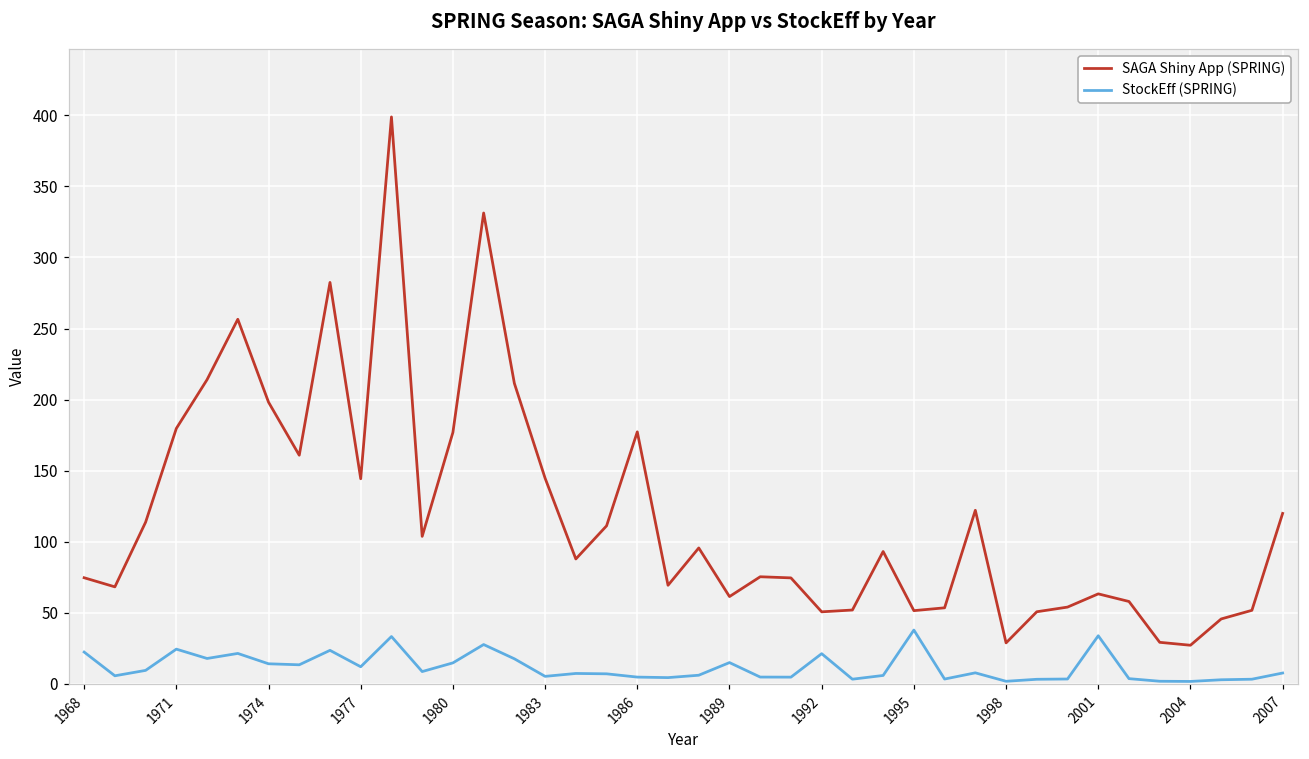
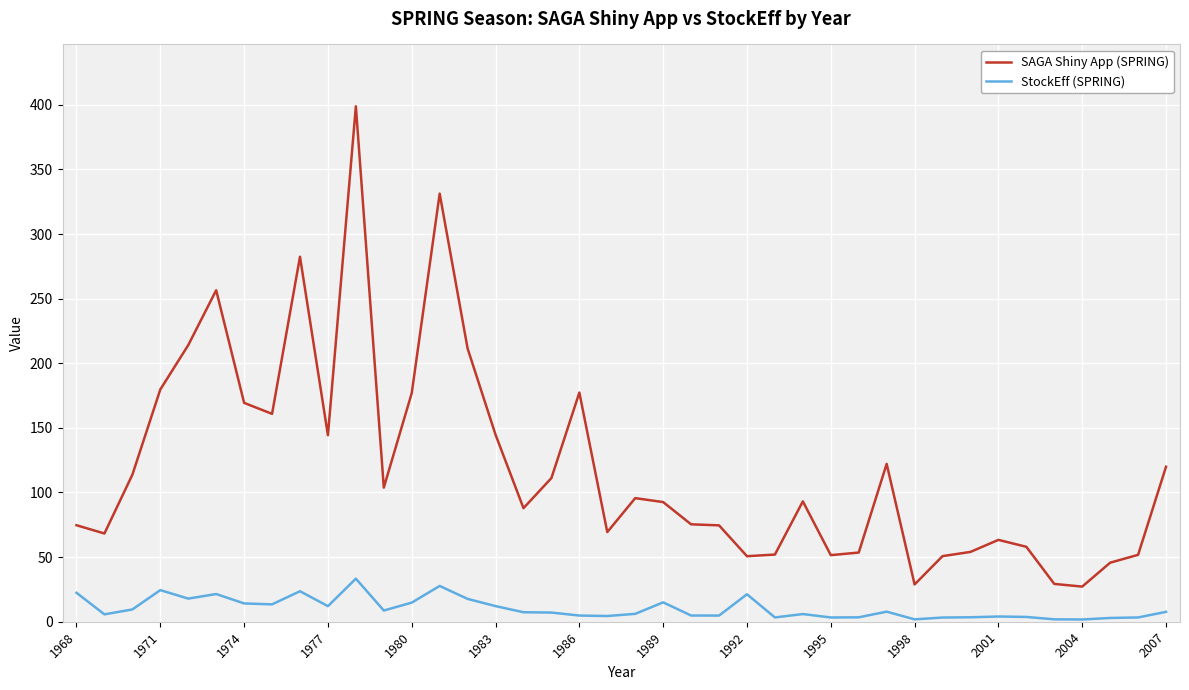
SAGA Shiny App (SPRING), 1974: 198 -> 169
StockEff (SPRING), 1983: 5 -> 12
SAGA Shiny App (SPRING), 1989: 61 -> 93
StockEff (SPRING), 1995: 38 -> 3
StockEff (SPRING), 2001: 34 -> 4
